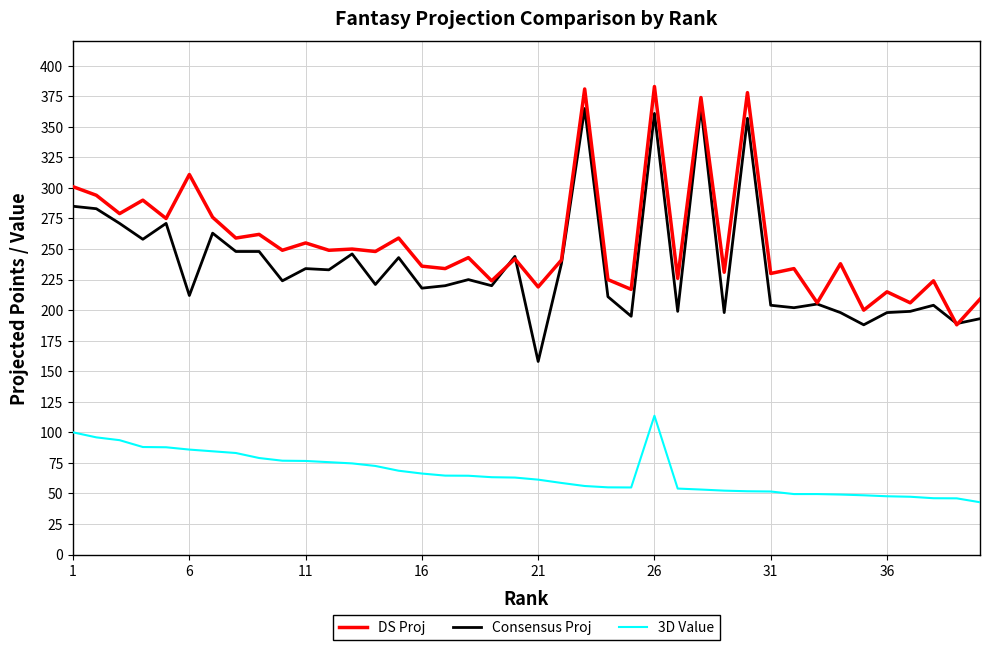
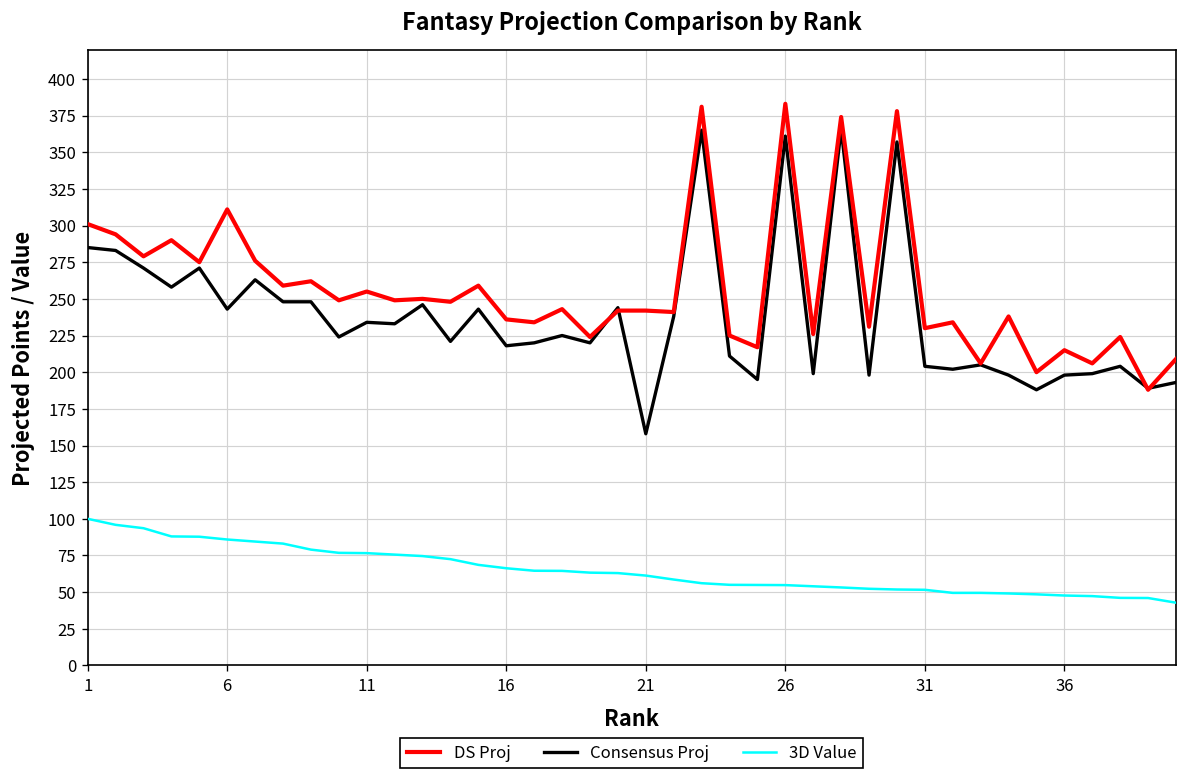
Consensus Proj, 6: 212 -> 243
DS Proj, 21: 219 -> 242
3D Value, 26: 114 -> 55
